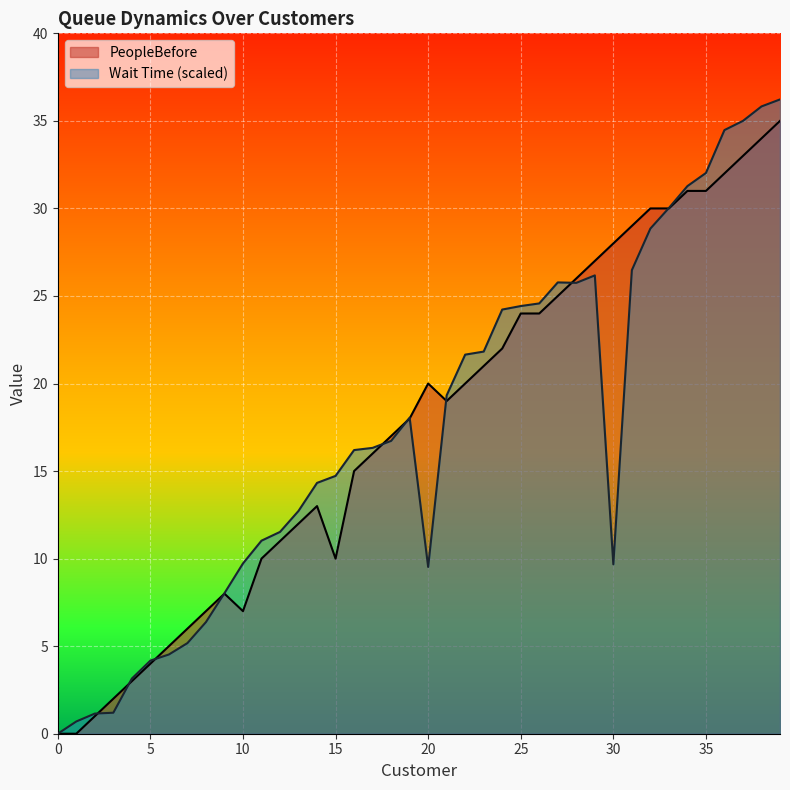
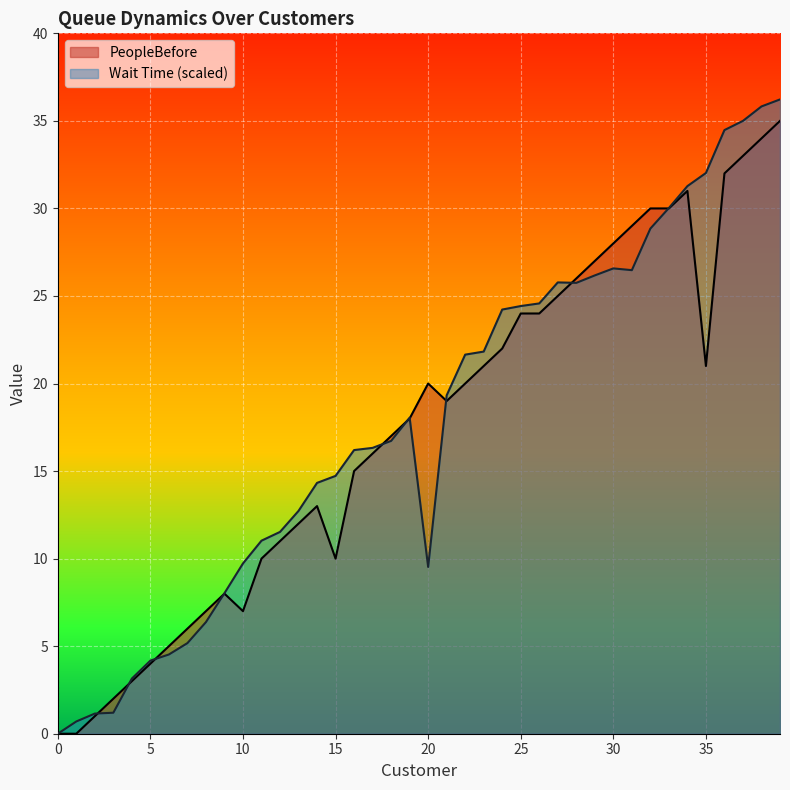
Wait Time (scaled), 30: 9.7 -> 26.6
PeopleBefore, 35: 31 -> 21
